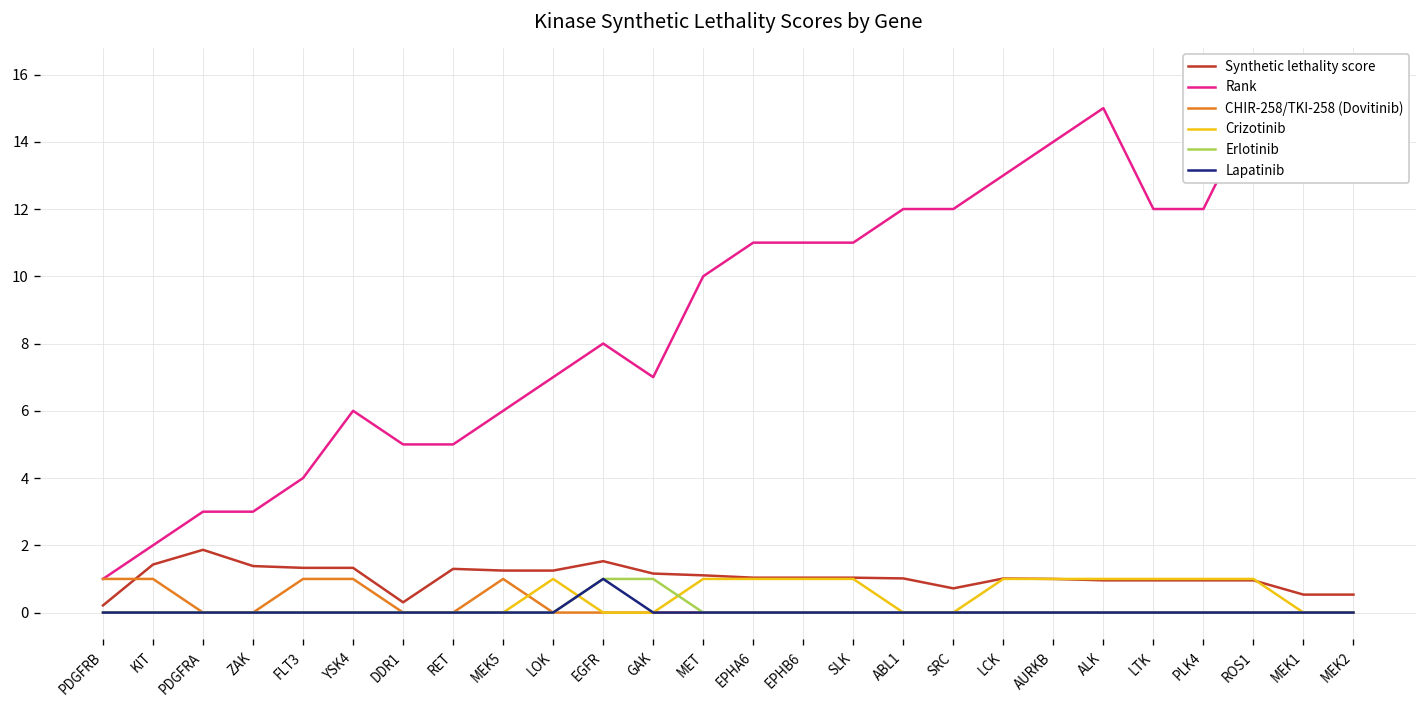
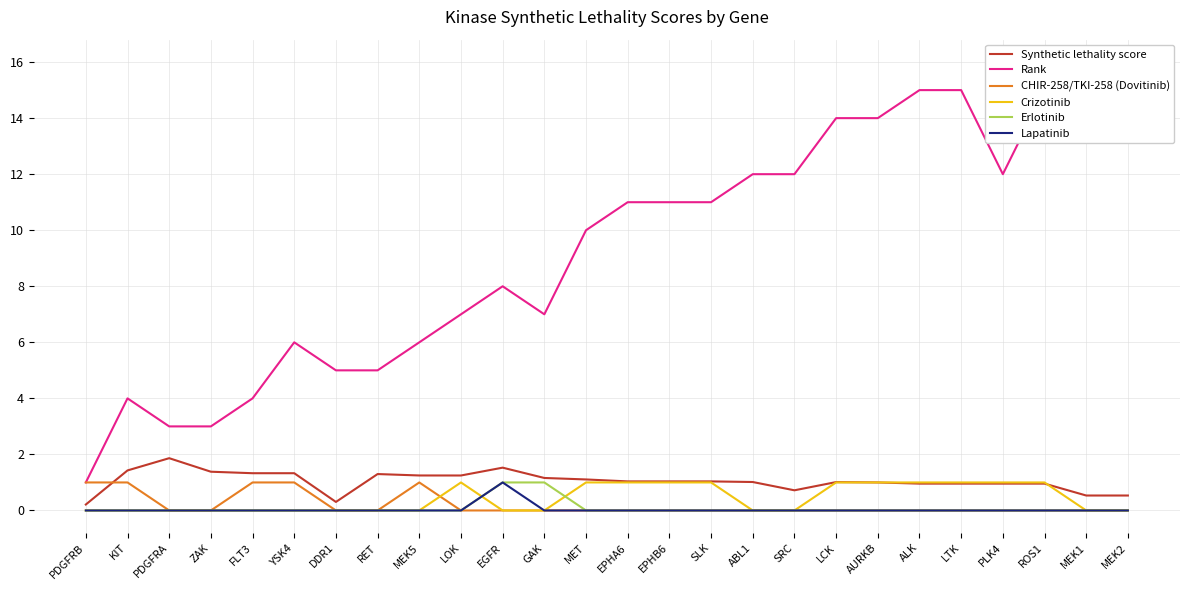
Rank, KIT: 2 -> 4
Rank, LCK: 13 -> 14
Rank, LTK: 12 -> 15
